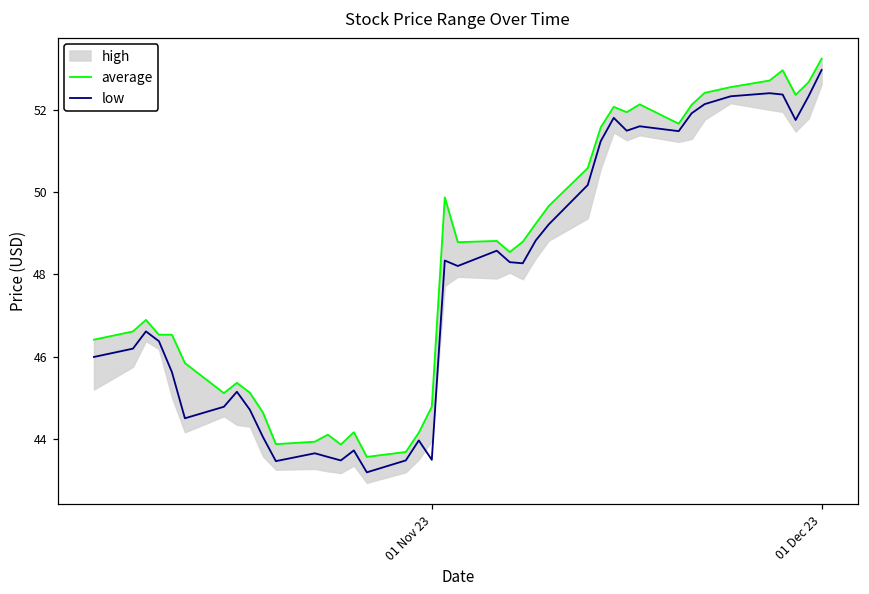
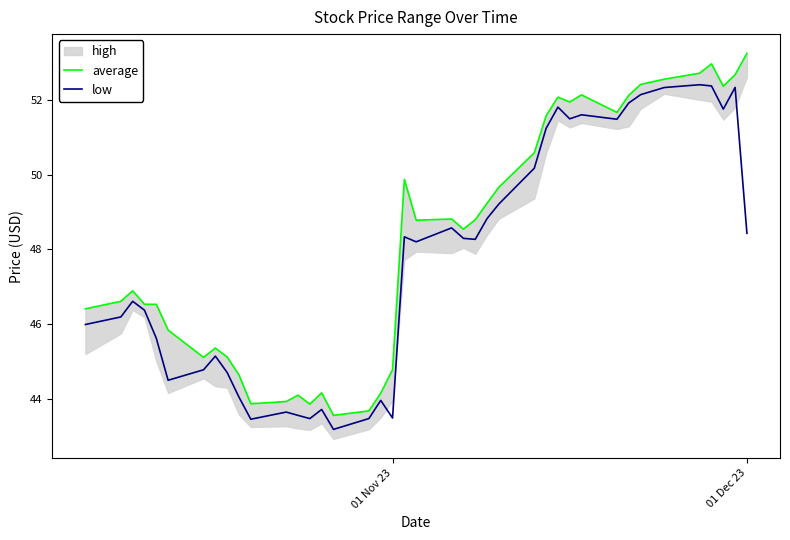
low, 01 Dec 23: 53.0 -> 48.4
